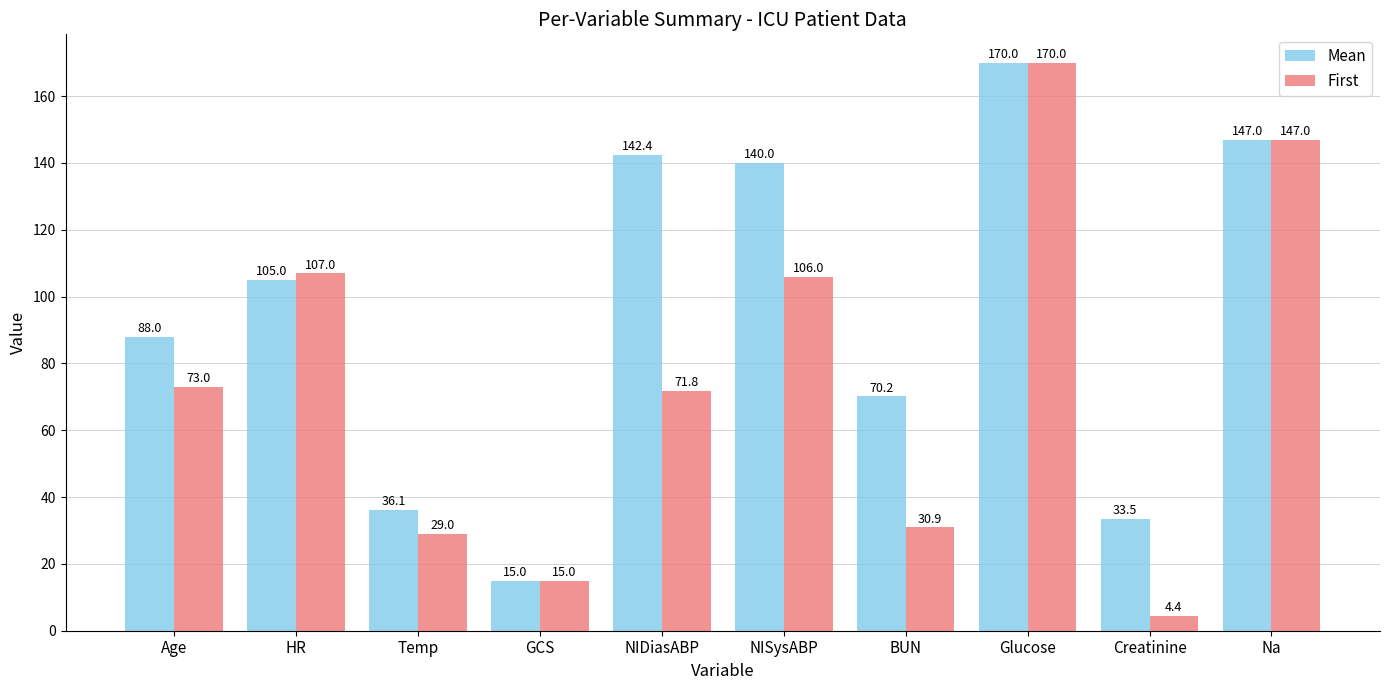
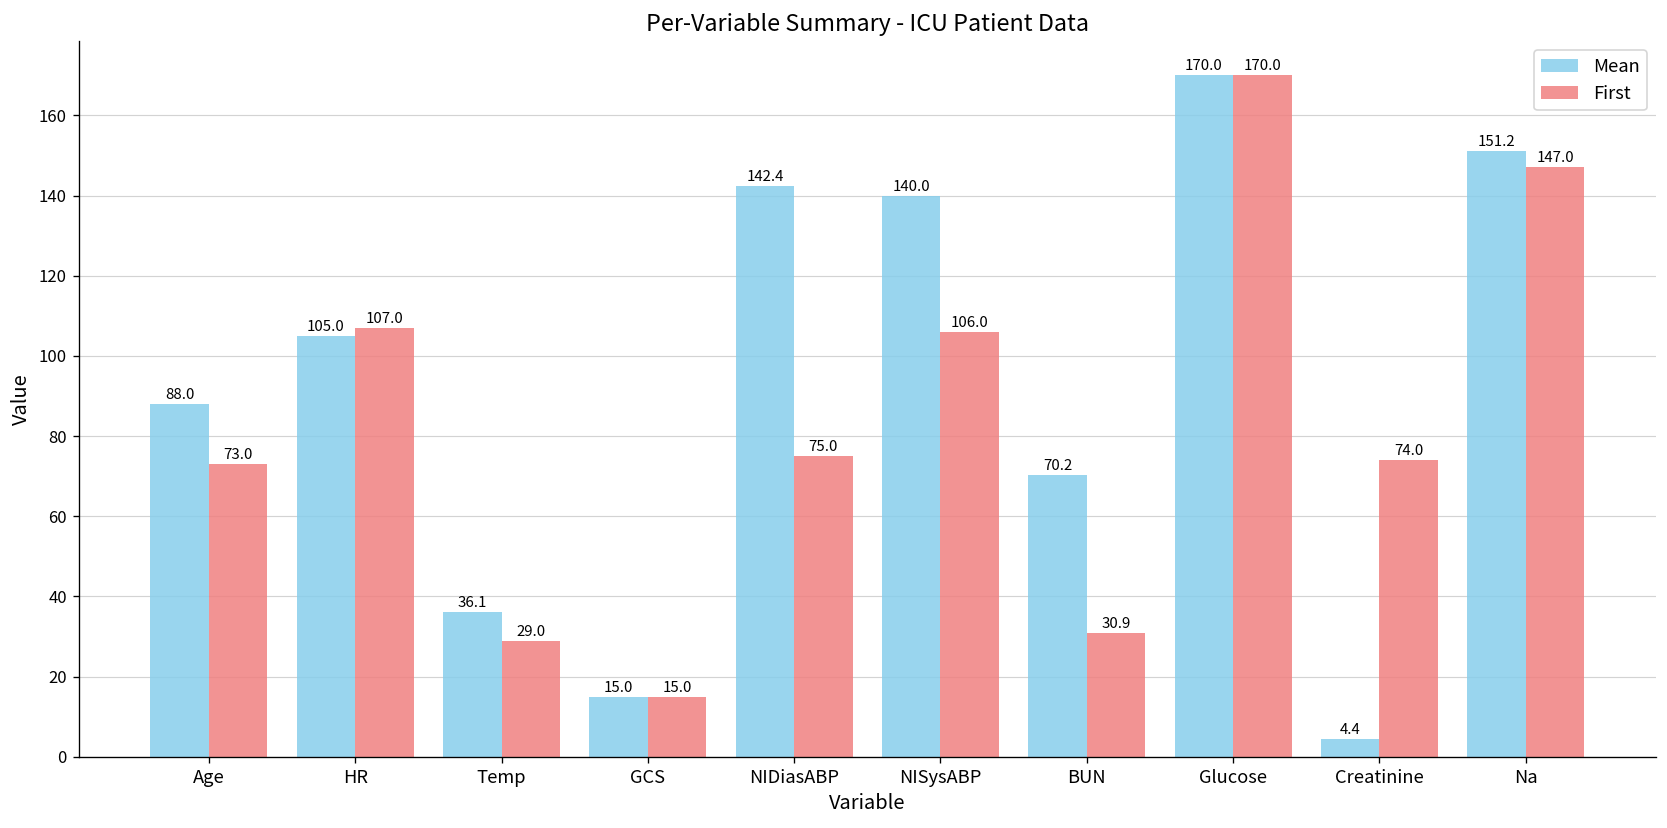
First, NIDiasABP: 71.8 -> 75.0
Mean, Creatinine: 33.5 -> 4.4
First, Creatinine: 4.4 -> 74.0
Mean, Na: 147.0 -> 151.2
